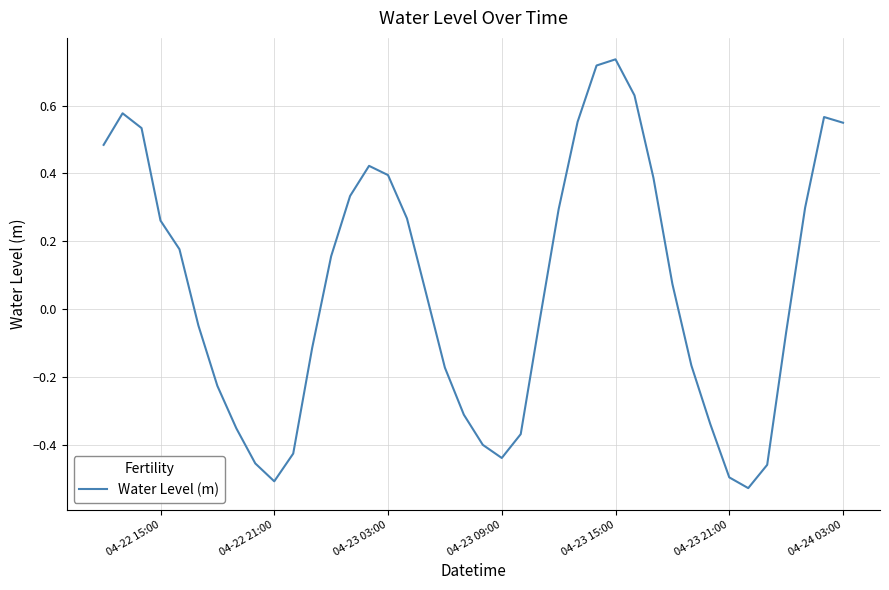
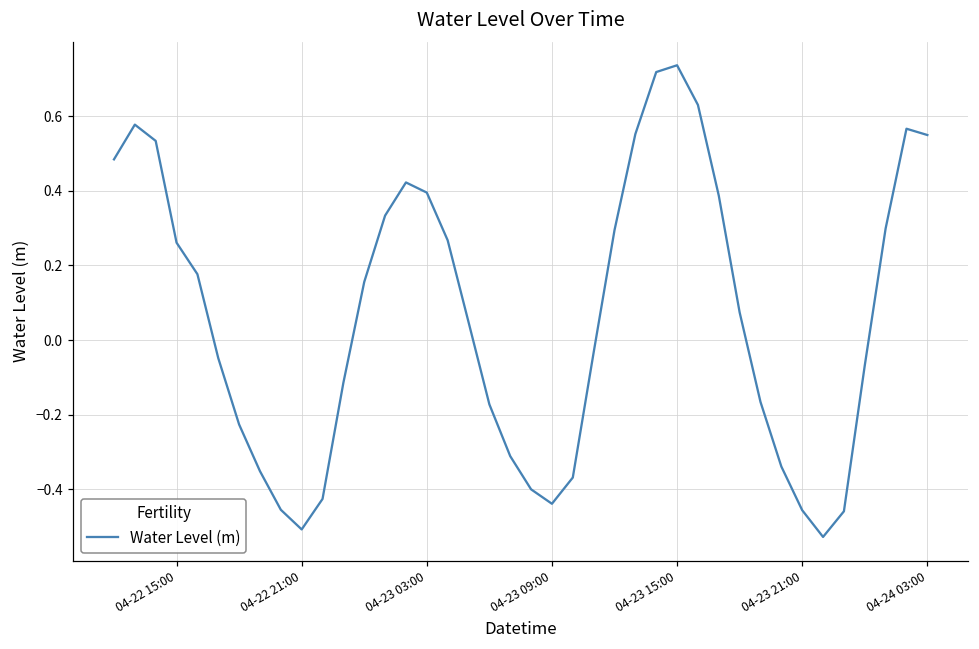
04-23 21:00: -0.50 -> -0.46
